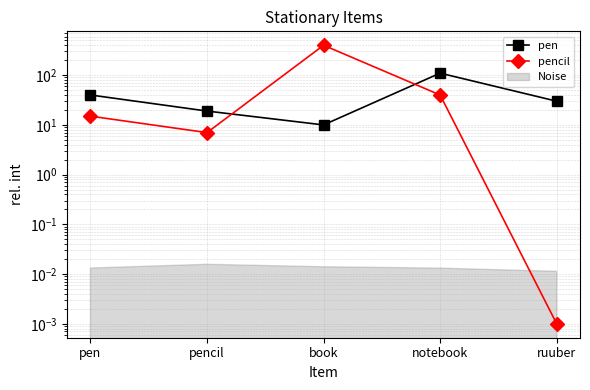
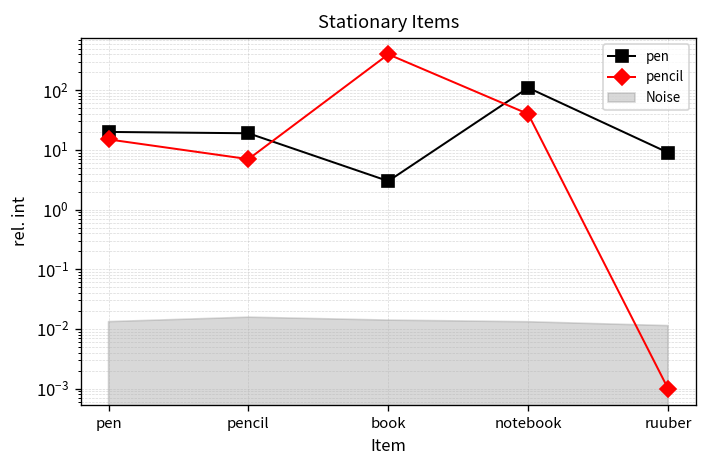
pen, pen: 40 -> 20
pen, book: 10 -> 3
pen, ruuber: 30 -> 9
